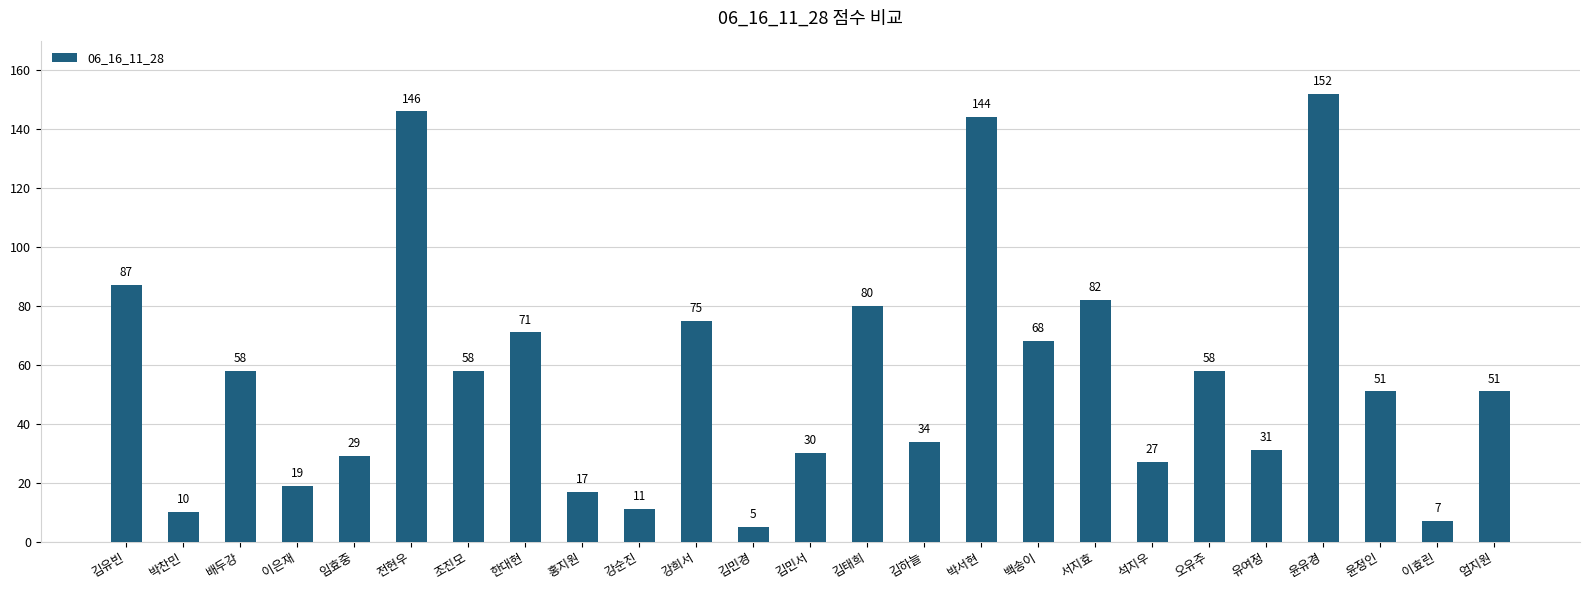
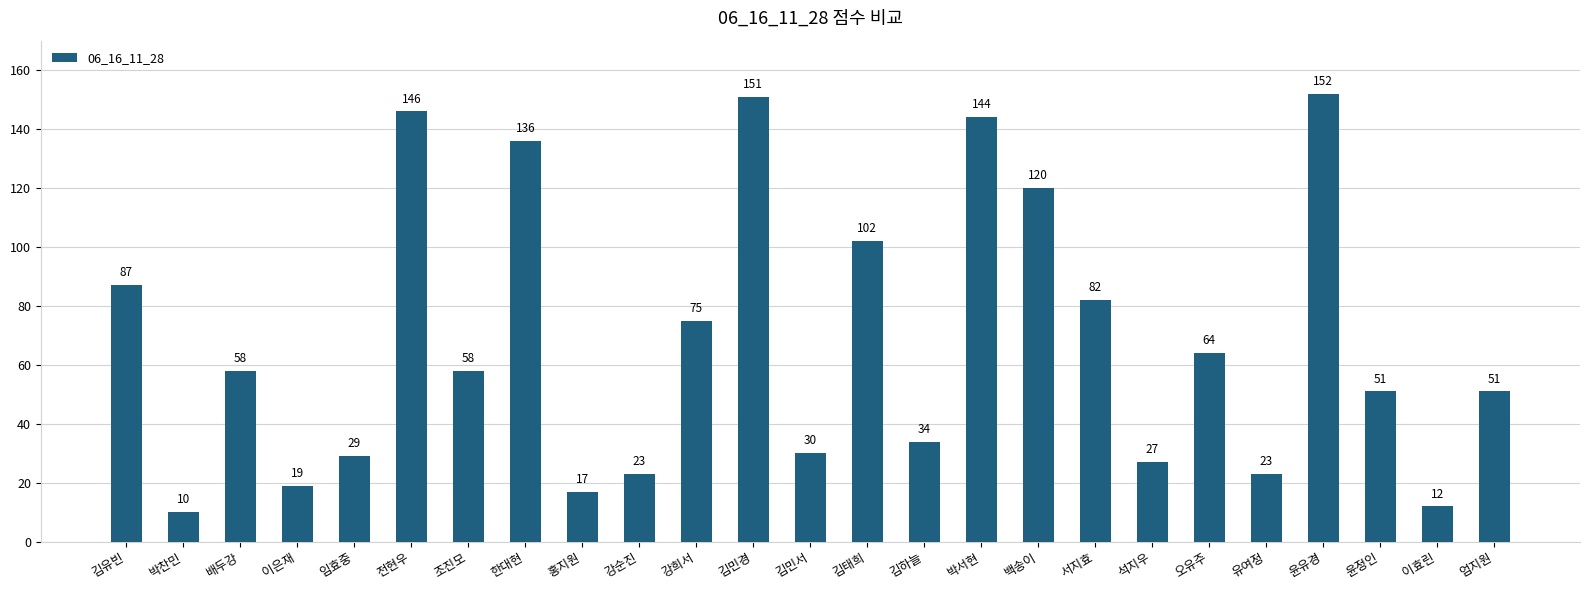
한대현: 71 -> 136
강순진: 11 -> 23
김민경: 5 -> 151
김태희: 80 -> 102
백송이: 68 -> 120
오유주: 58 -> 64
유여정: 31 -> 23
이효린: 7 -> 12
